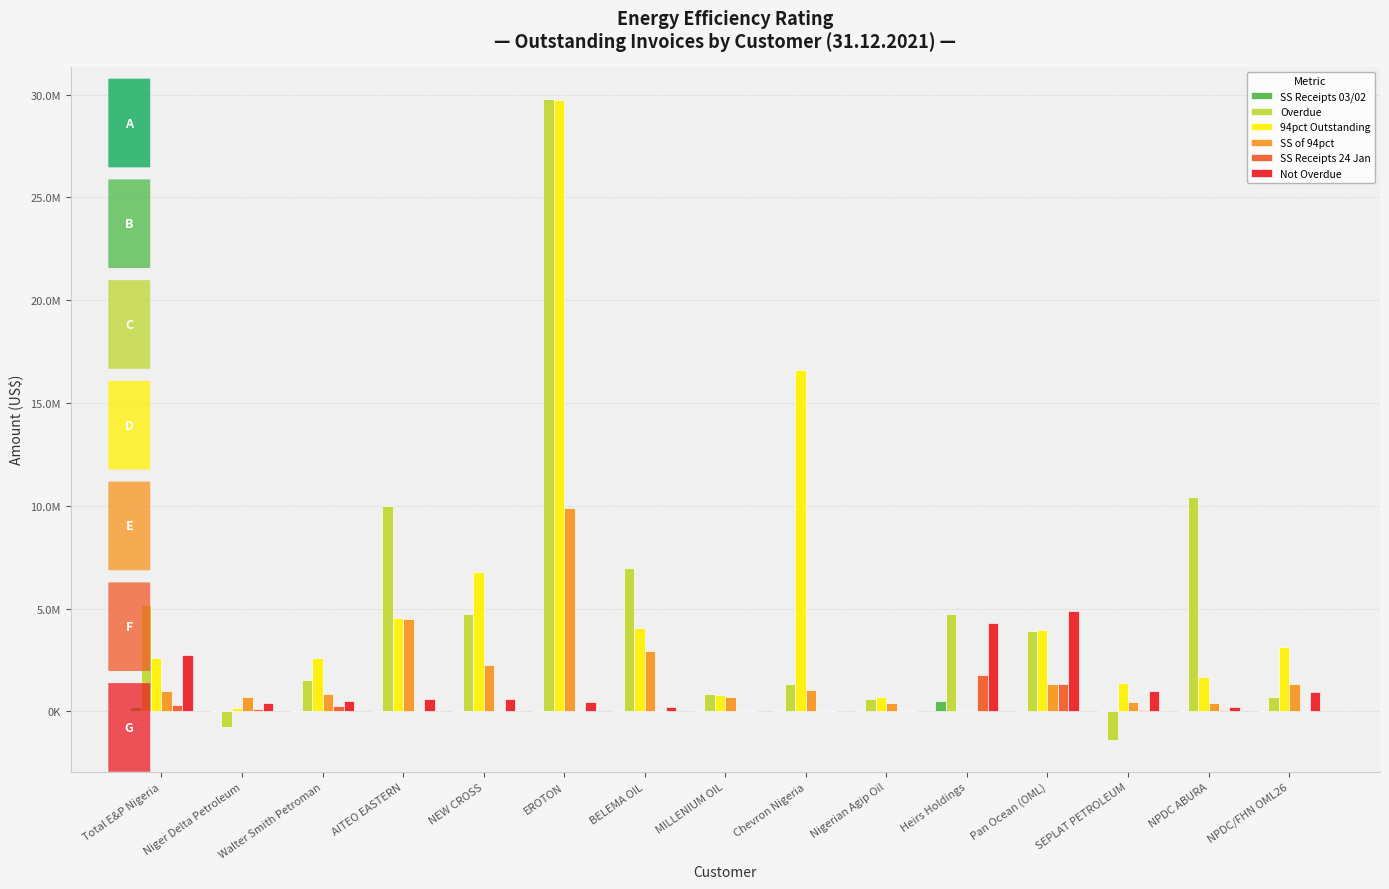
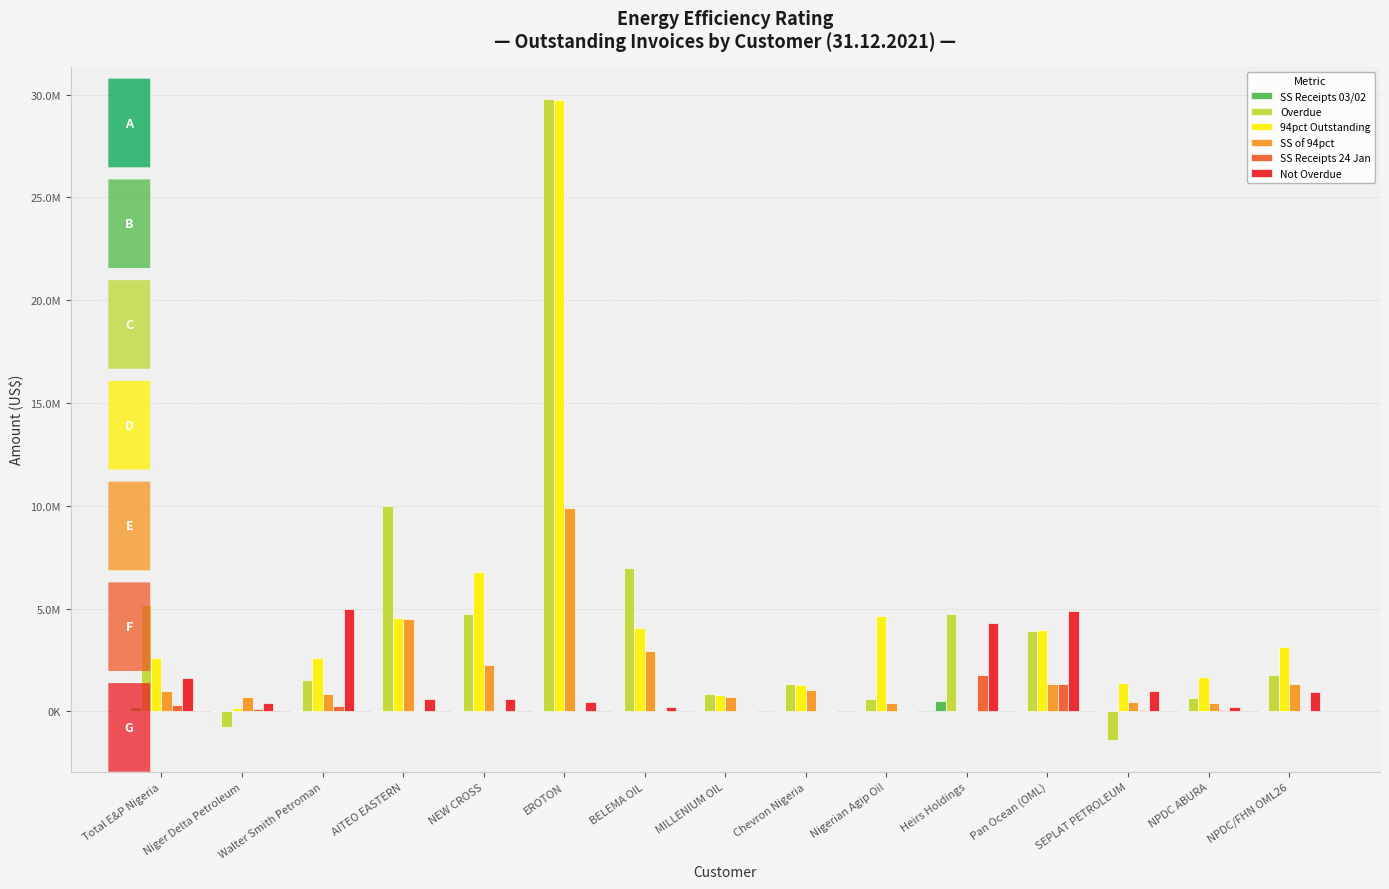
Not Overdue, Total E&P Nigeria: 2800000 -> 1600000
Not Overdue, Walter Smith Petroman: 500000 -> 5000000
94pct Outstanding, Chevron Nigeria: 16600000 -> 1300000
94pct Outstanding, Nigerian Agip Oil: 700000 -> 4600000
Overdue, NPDC ABURA: 10400000 -> 700000
Overdue, NPDC/FHN OML26: 700000 -> 1800000
